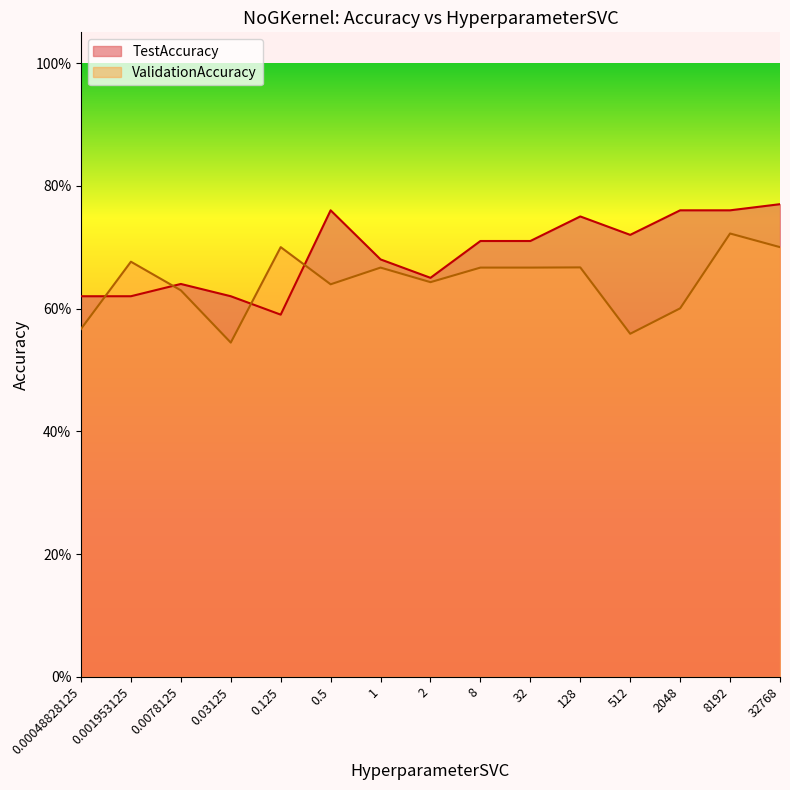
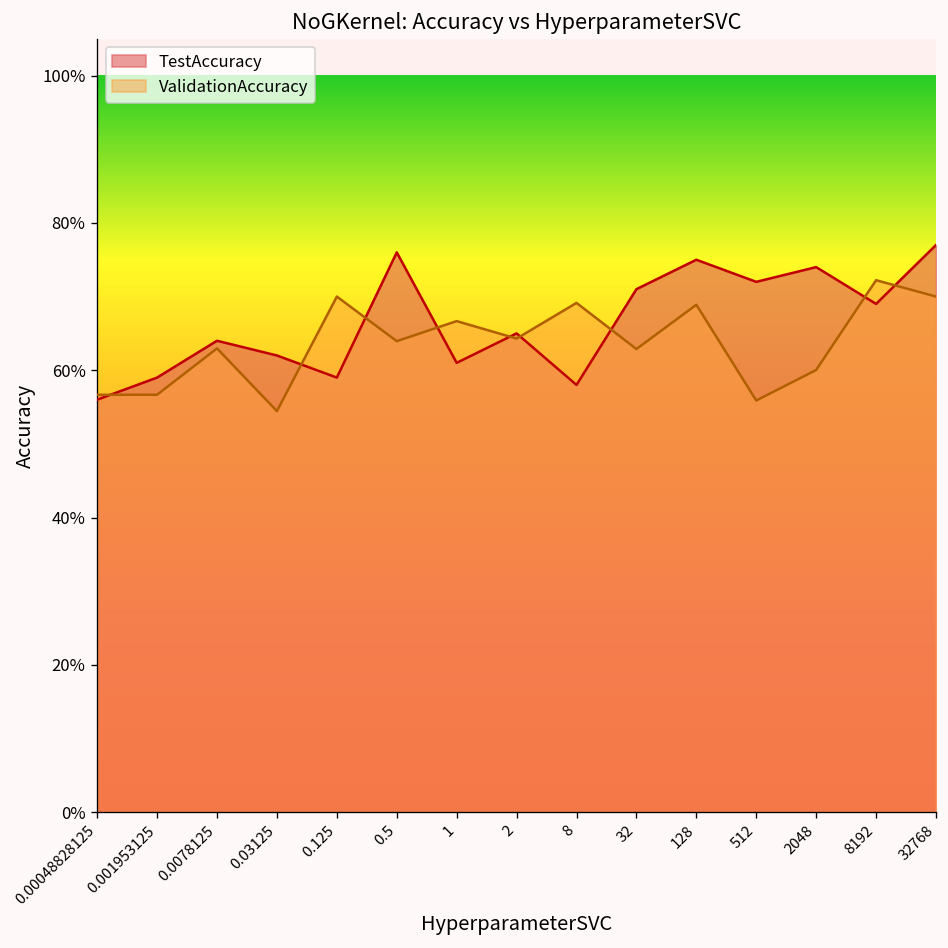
TestAccuracy, 0.00048828125: 62% -> 56%
TestAccuracy, 0.001953125: 62% -> 59%
ValidationAccuracy, 0.001953125: 68% -> 57%
TestAccuracy, 1: 68% -> 61%
TestAccuracy, 8: 71% -> 58%
ValidationAccuracy, 8: 67% -> 69%
ValidationAccuracy, 32: 67% -> 63%
ValidationAccuracy, 128: 67% -> 69%
TestAccuracy, 2048: 76% -> 74%
TestAccuracy, 8192: 76% -> 69%
